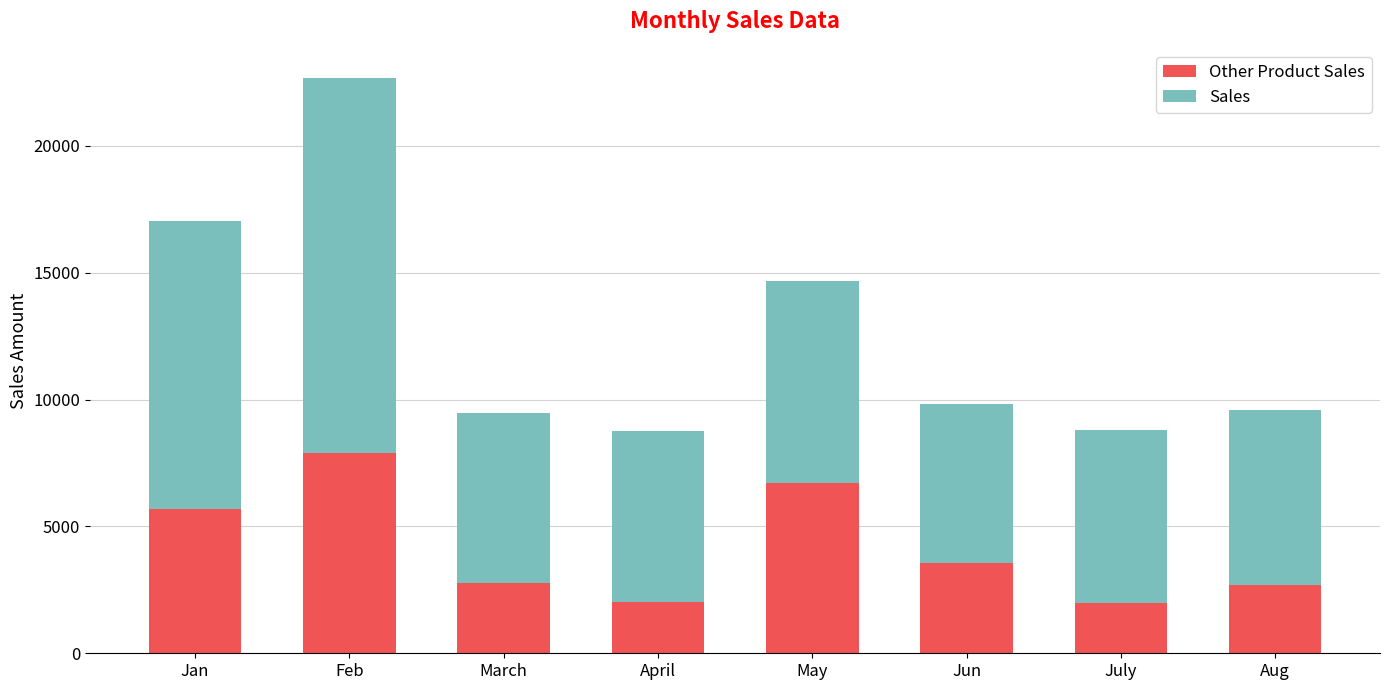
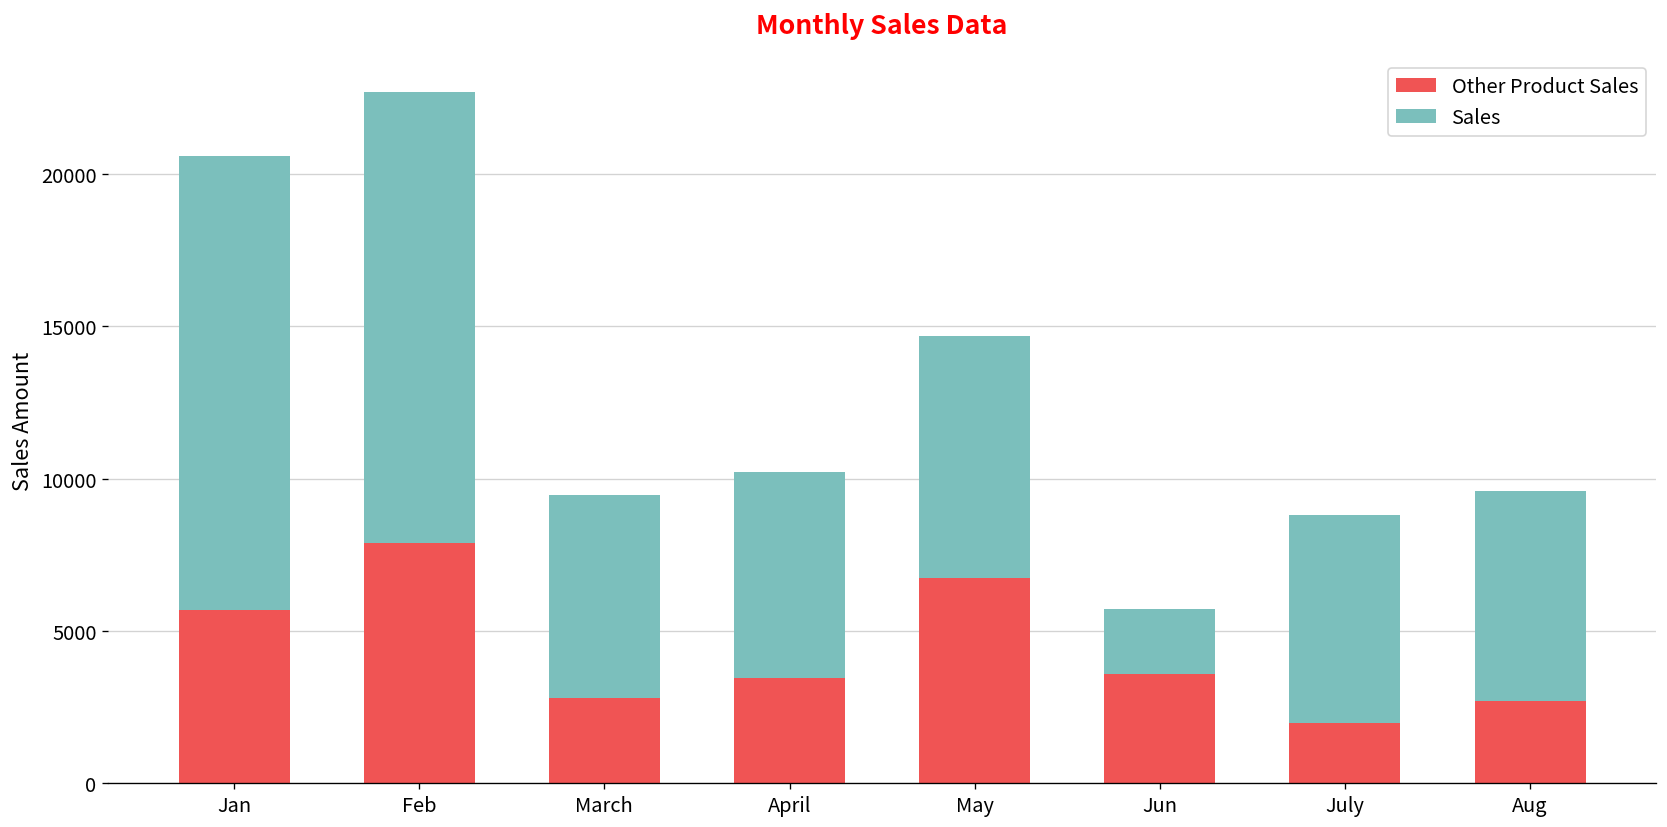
Sales, Jan: 11400 -> 14900
Other Product Sales, April: 2000 -> 3500
Sales, Jun: 6200 -> 2200
